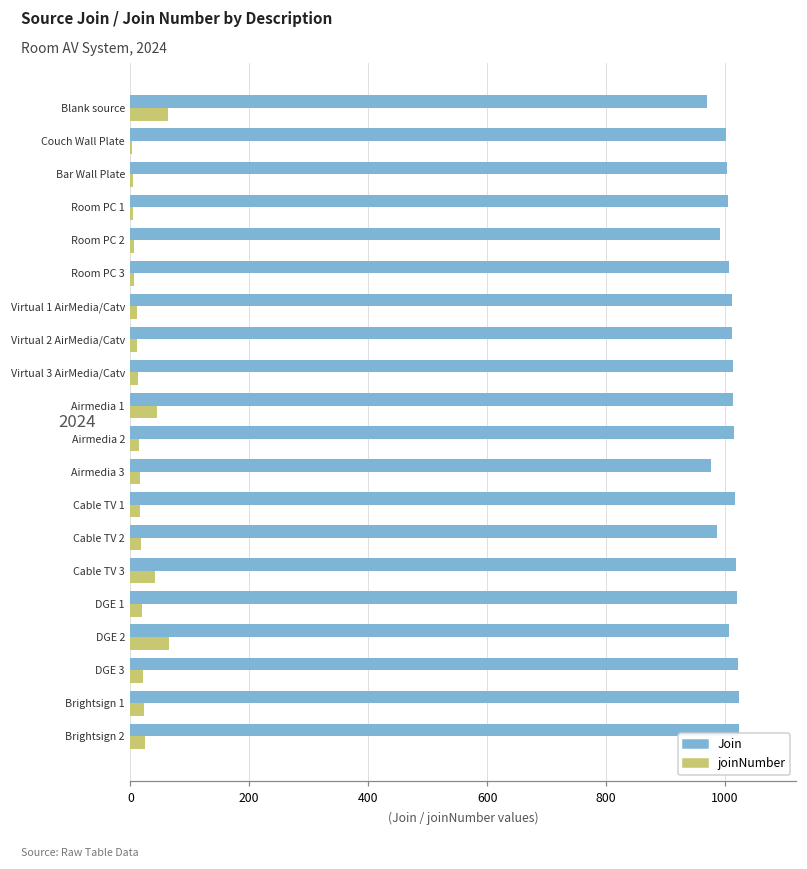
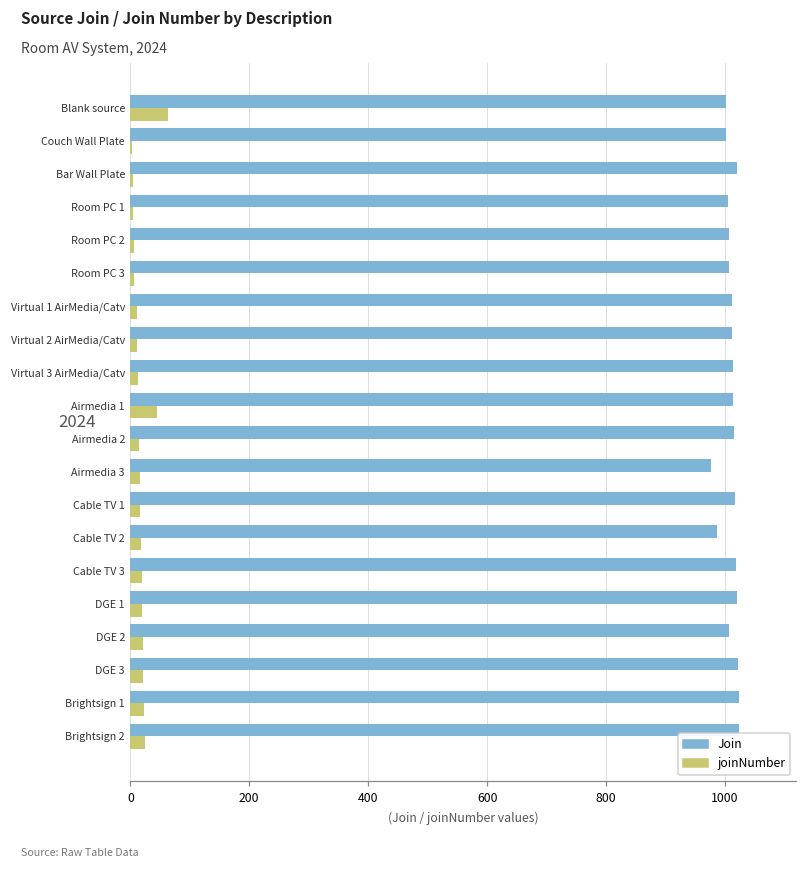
Join, Blank source: 970 -> 1000
Join, Bar Wall Plate: 1000 -> 1020
Join, Room PC 2: 990 -> 1010
joinNumber, Cable TV 3: 40 -> 20
joinNumber, DGE 2: 70 -> 20
